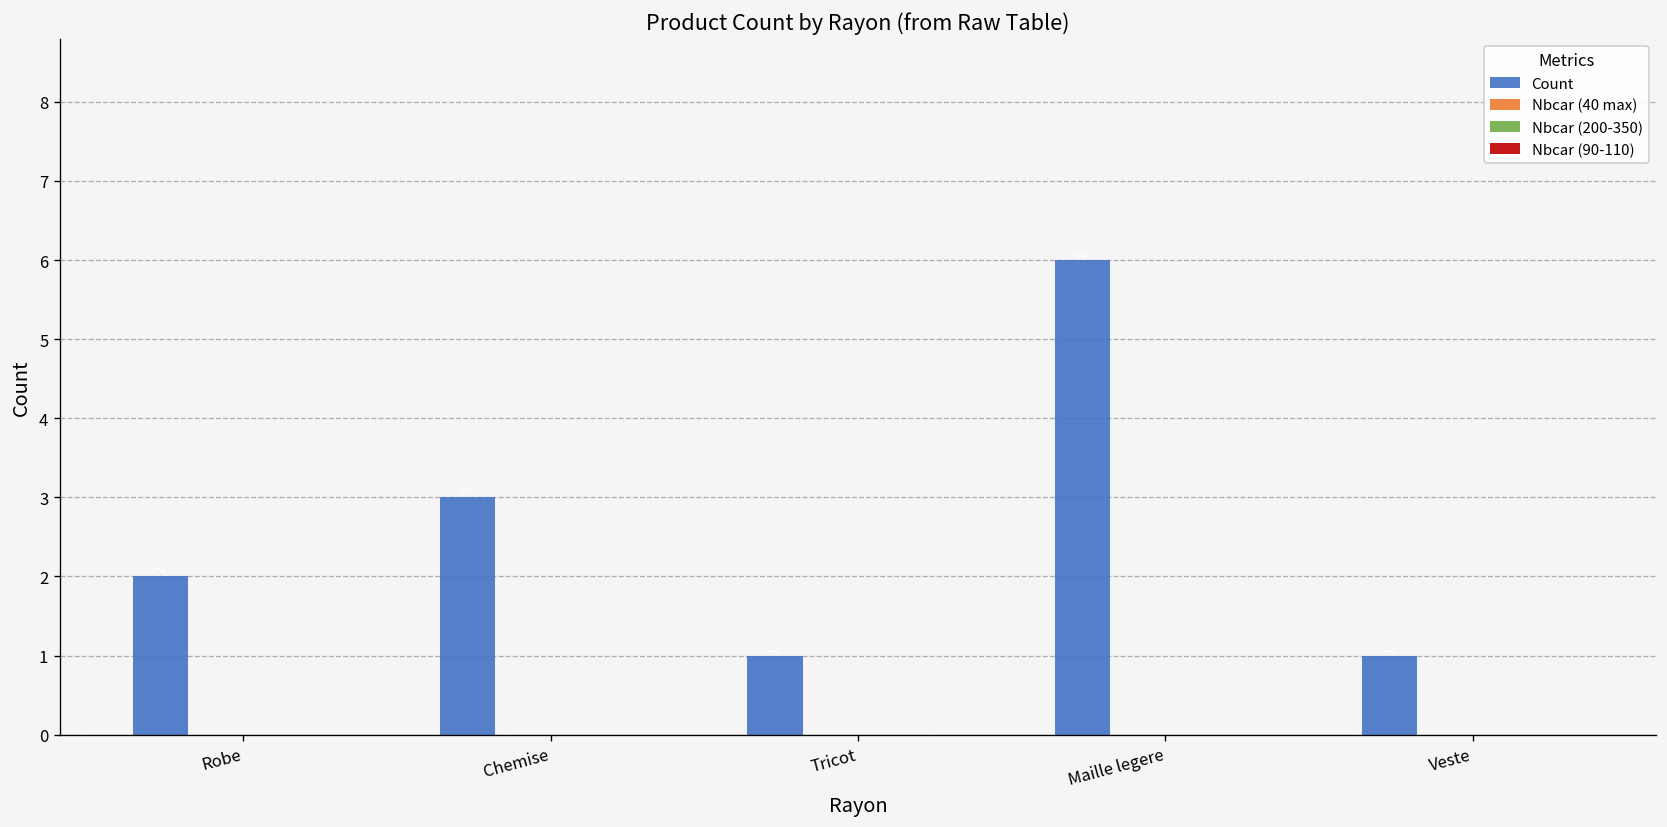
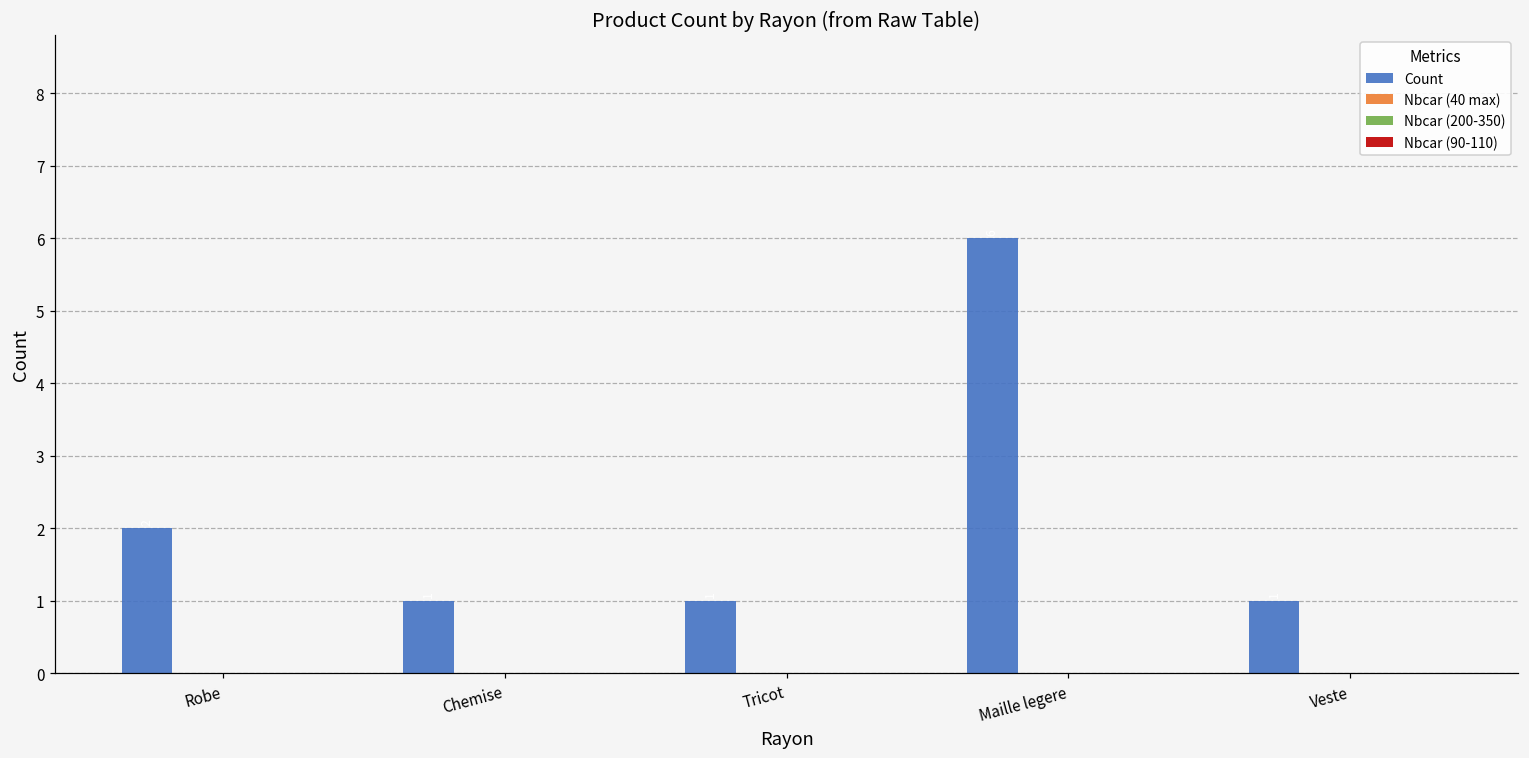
Count, Chemise: 3 -> 1
